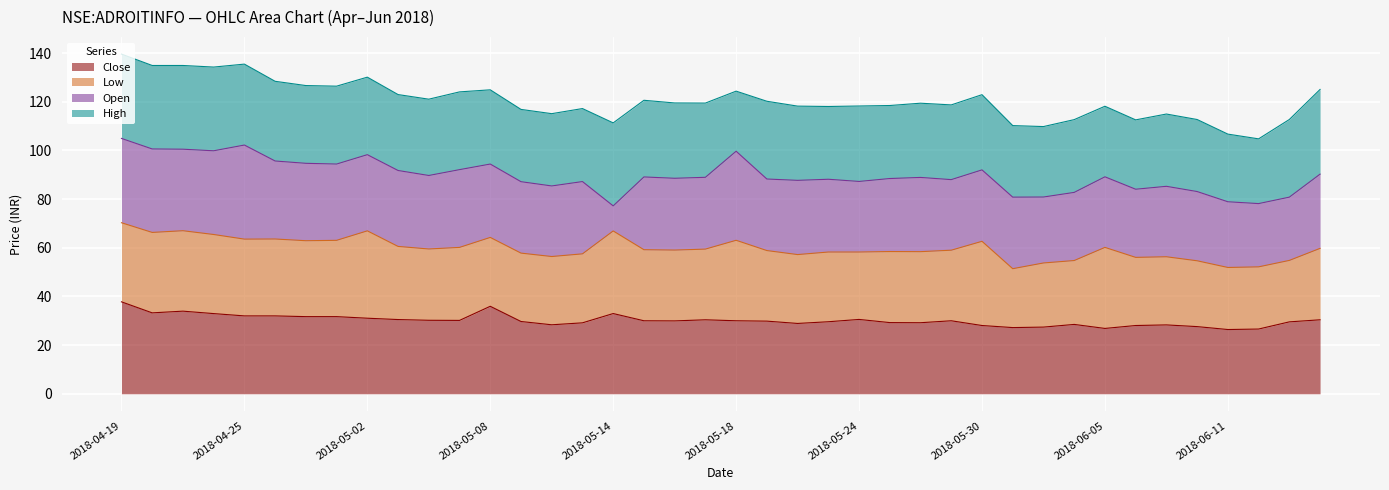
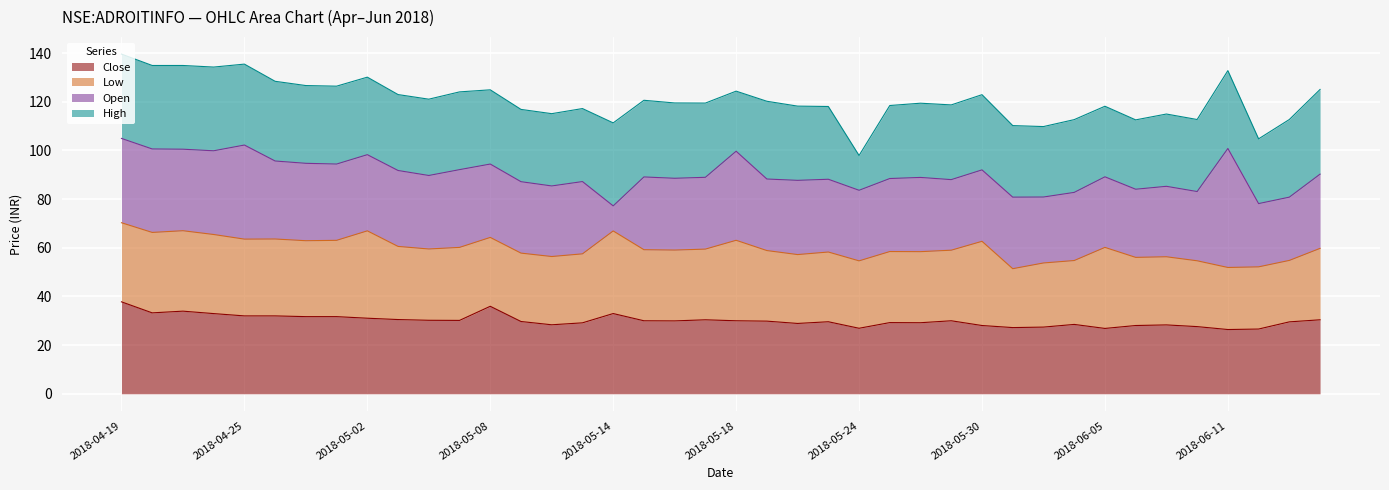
Close, 2018-05-24: 31 -> 27
High, 2018-05-24: 31 -> 14
Open, 2018-06-11: 27 -> 49
High, 2018-06-11: 28 -> 32
